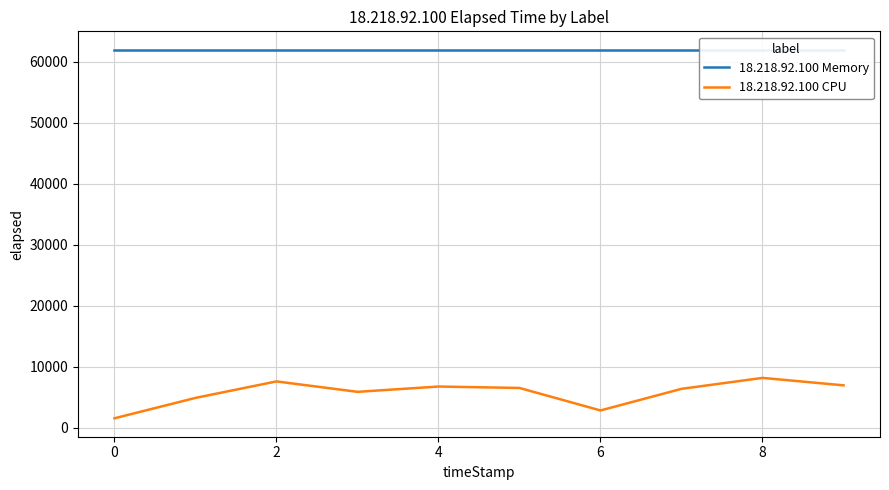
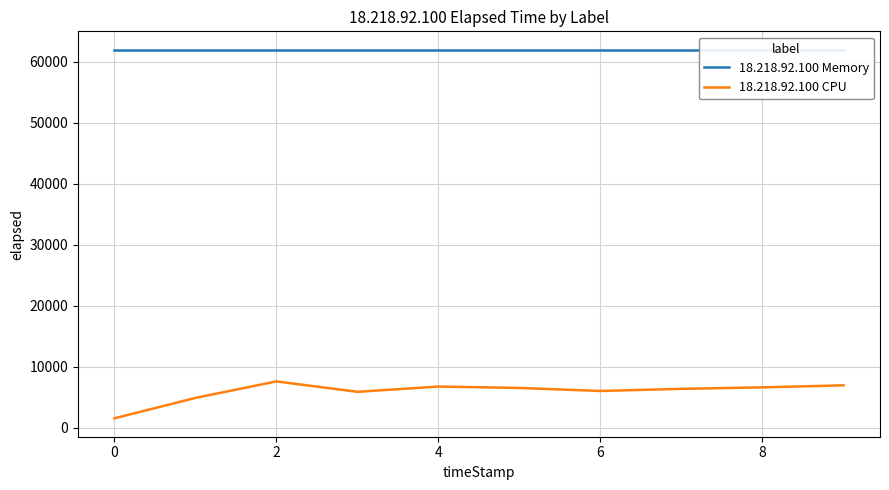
18.218.92.100 CPU, 6: 3000 -> 6000
18.218.92.100 CPU, 8: 8000 -> 7000
